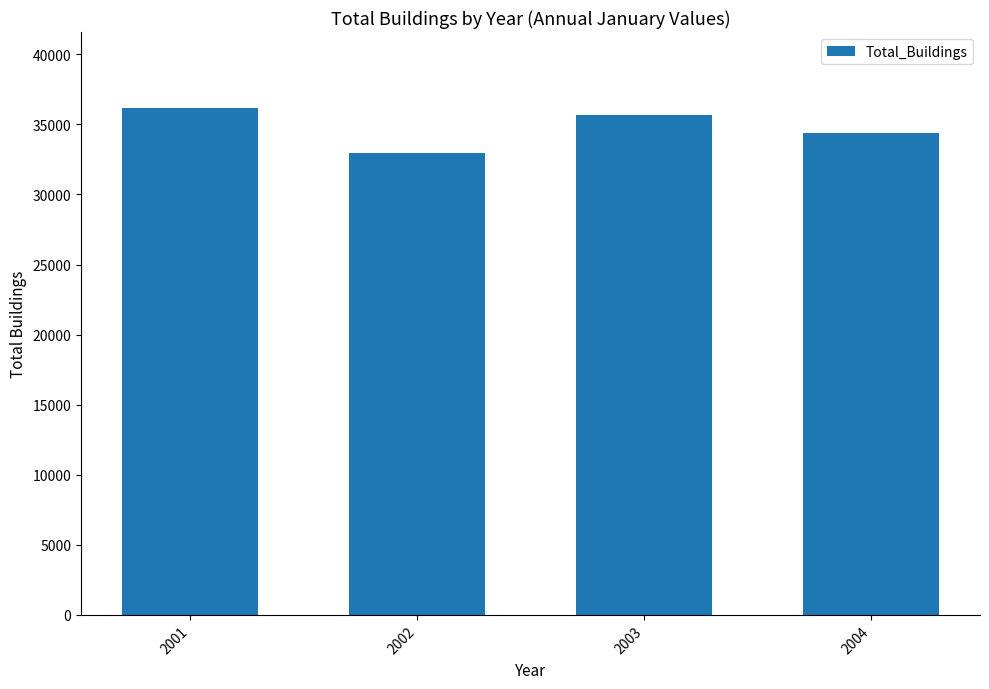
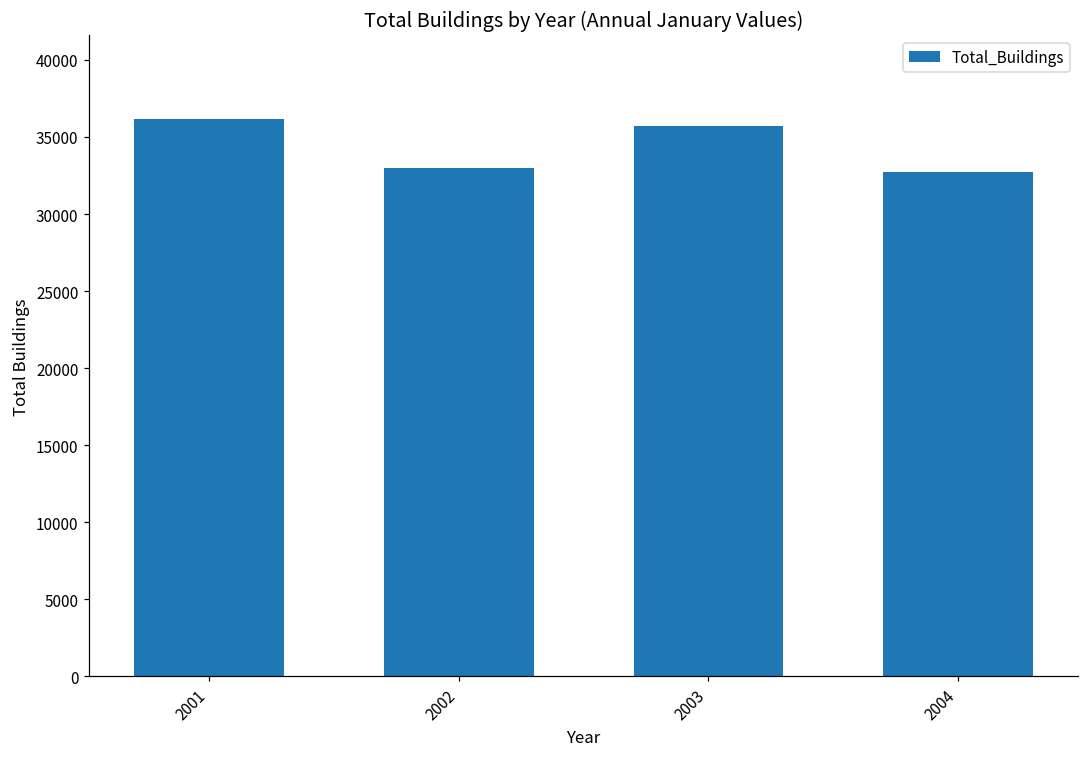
2004: 34400 -> 32700
